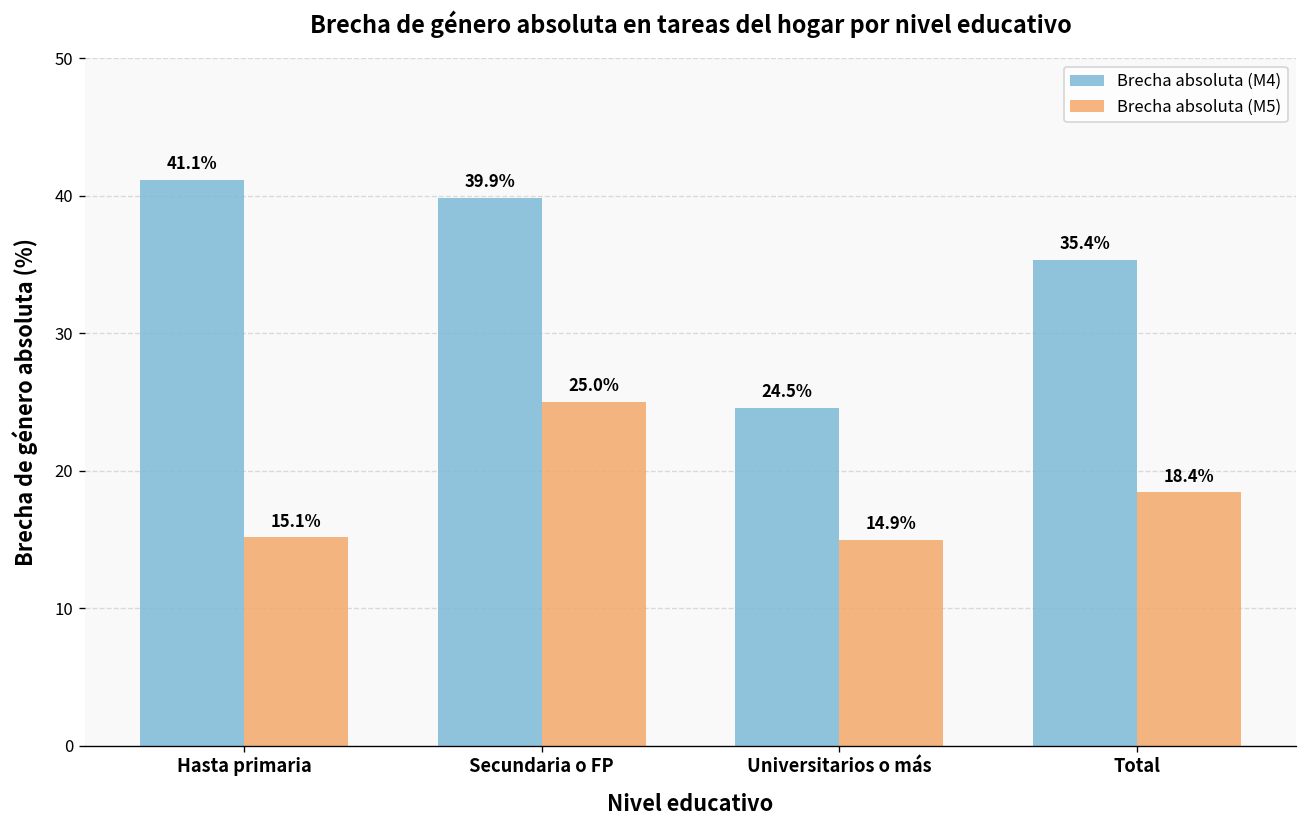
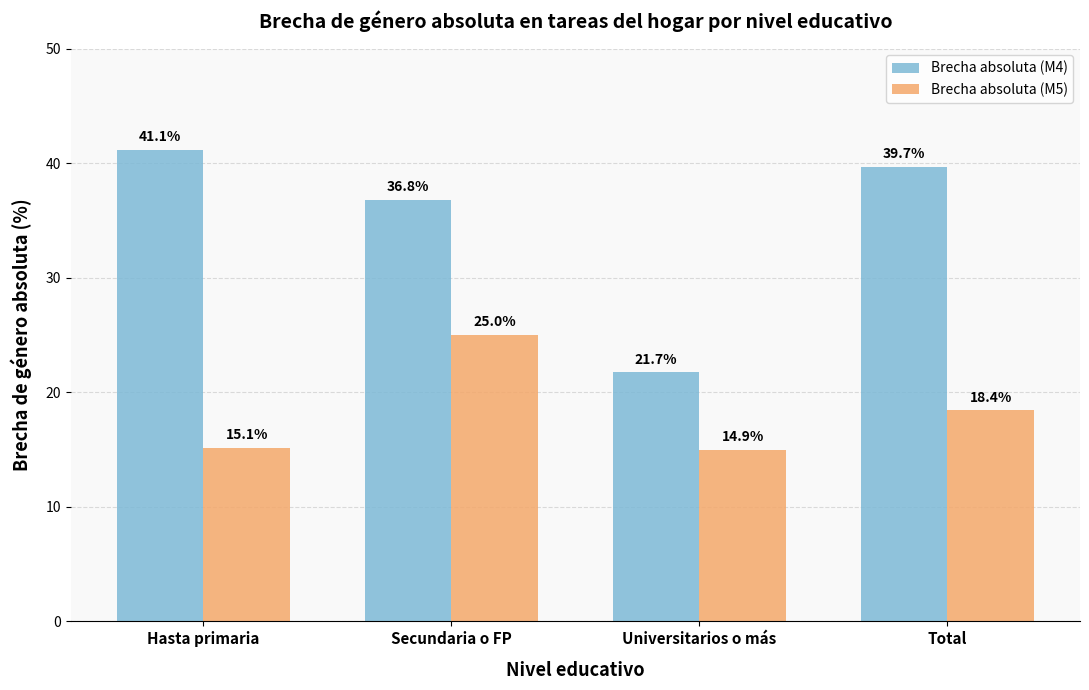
Brecha absoluta (M4), Secundaria o FP: 39.9% -> 36.8%
Brecha absoluta (M4), Universitarios o más: 24.5% -> 21.7%
Brecha absoluta (M4), Total: 35.4% -> 39.7%
